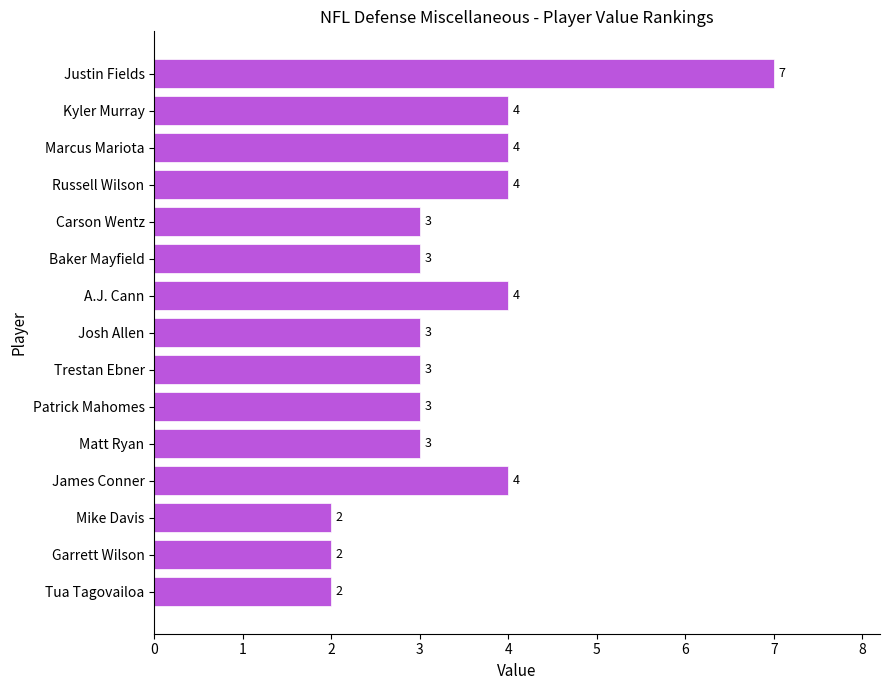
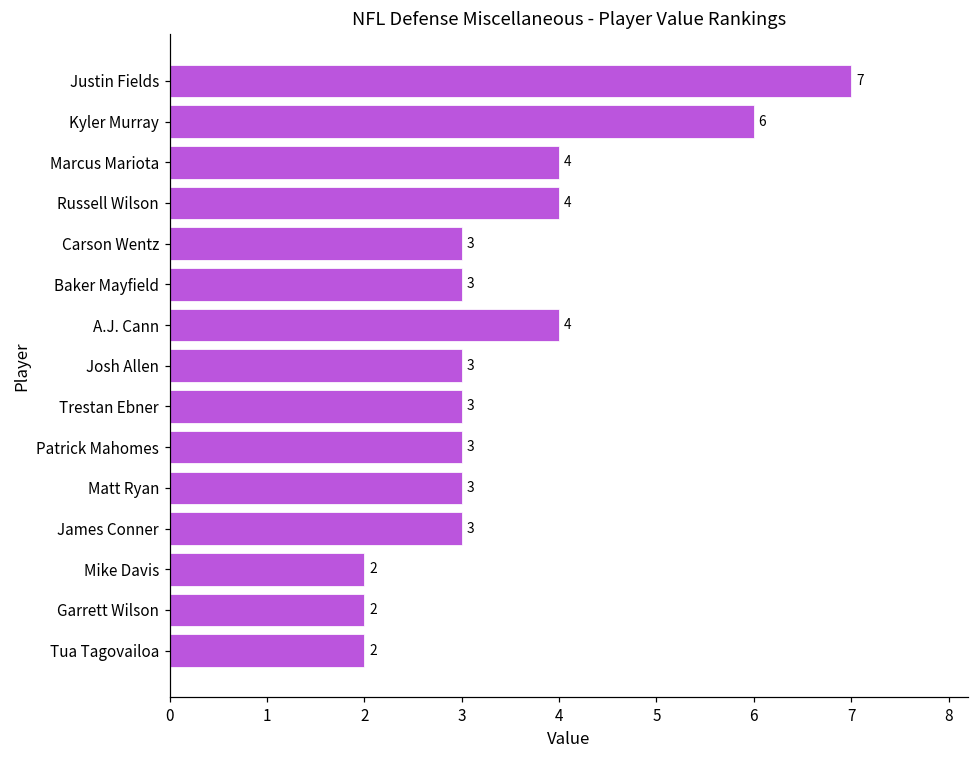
Kyler Murray: 4 -> 6
James Conner: 4 -> 3
